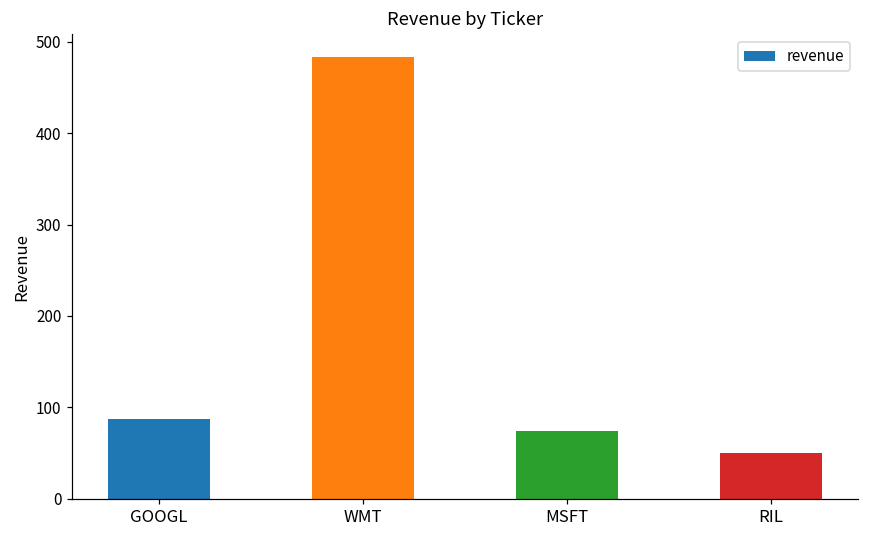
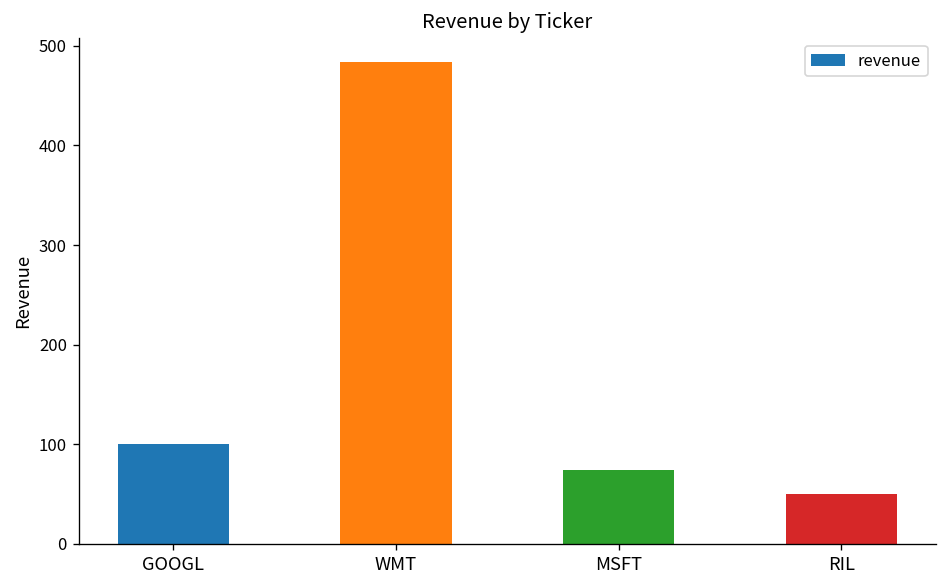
GOOGL: 90 -> 100
